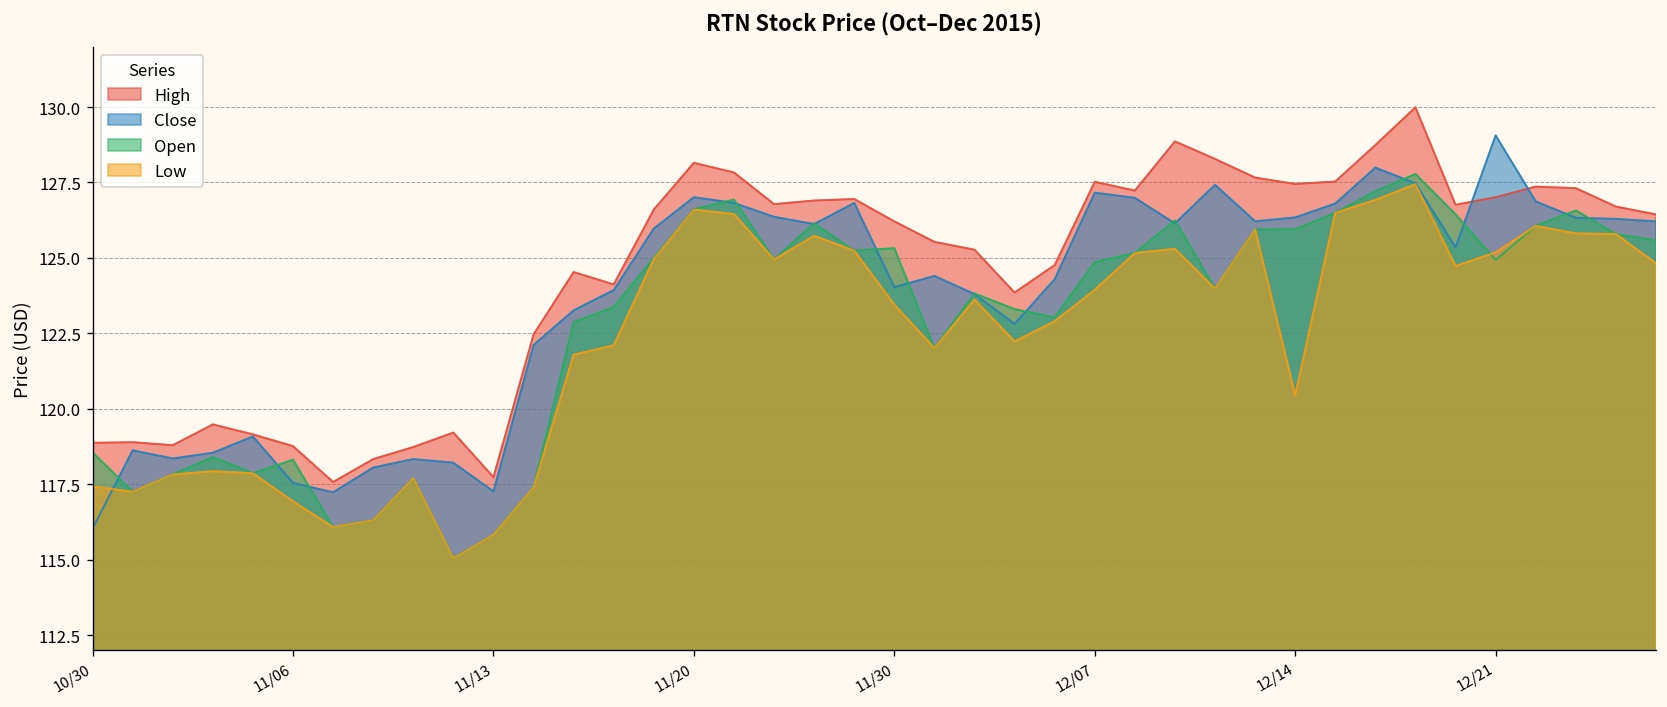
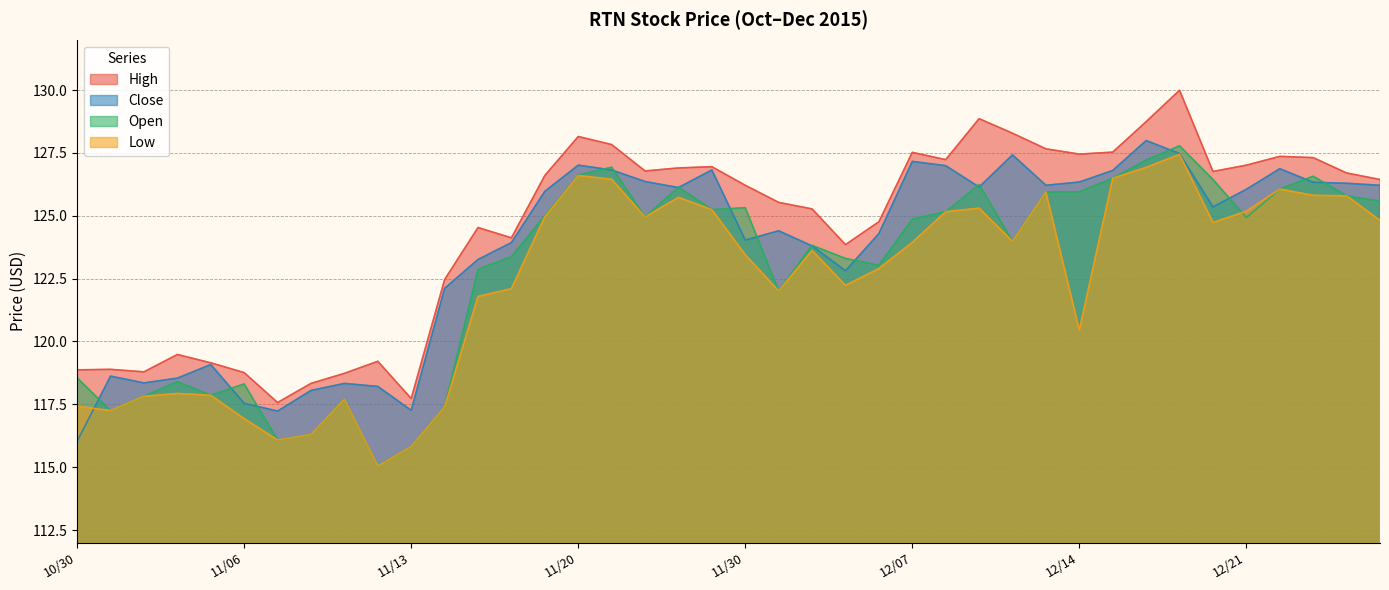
Close, 12/21: 129.1 -> 126.1
